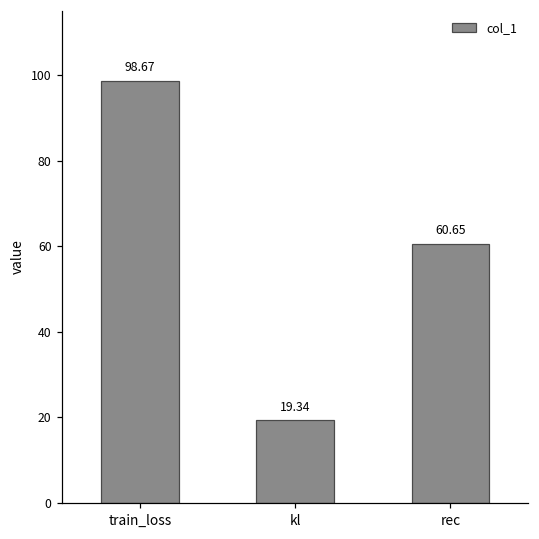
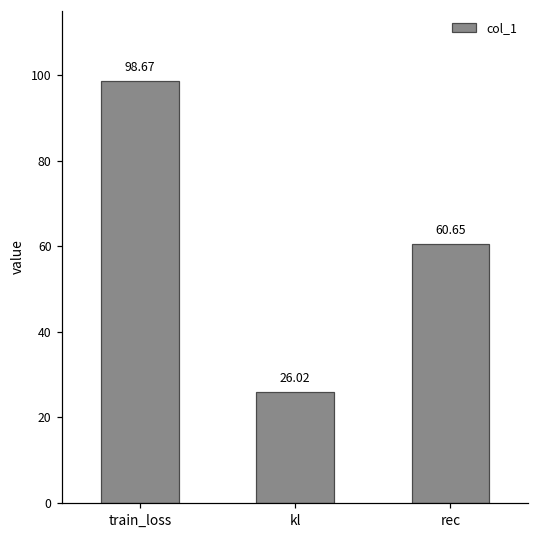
kl: 19.34 -> 26.02
